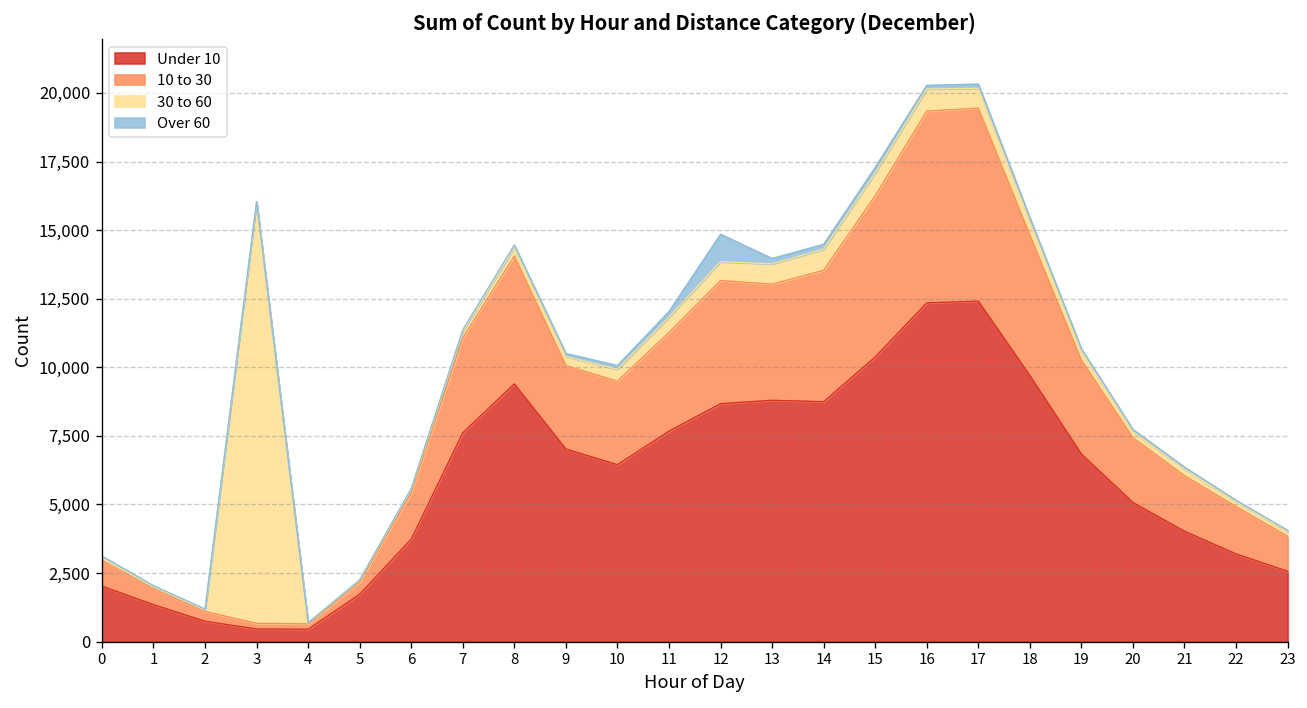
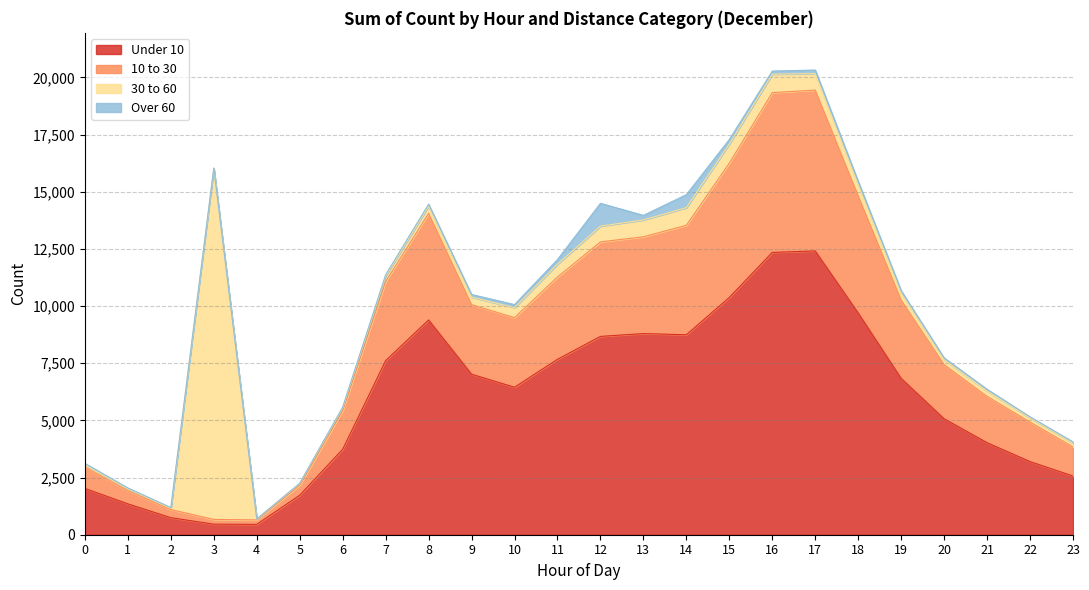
10 to 30, 12: 4,500 -> 4,100
Over 60, 14: 200 -> 600
